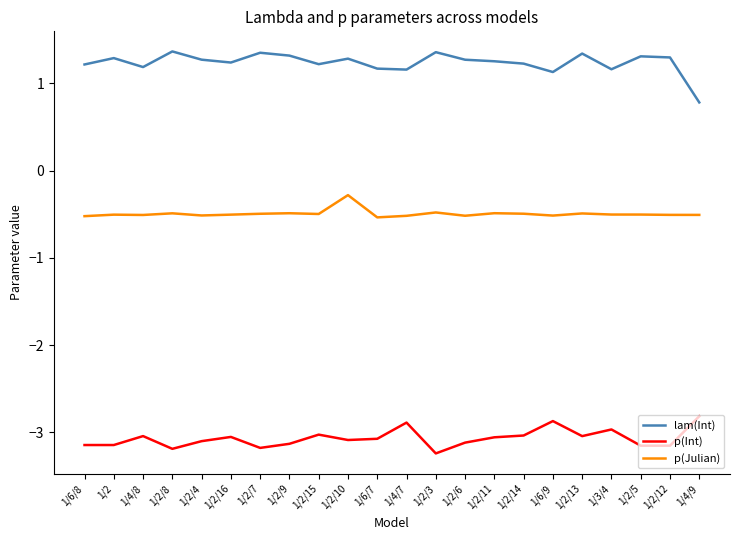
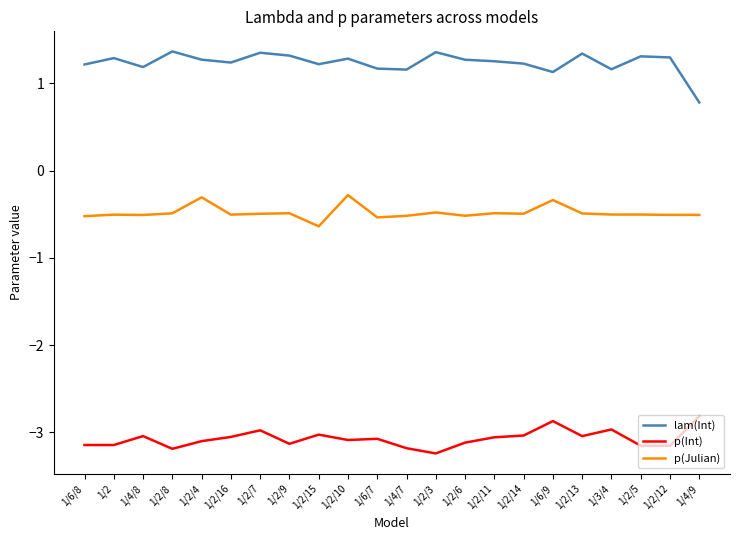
p(Julian), 1/2/4: -0.5 -> -0.3
p(Int), 1/2/7: -3.2 -> -3.0
p(Julian), 1/2/15: -0.5 -> -0.6
p(Int), 1/4/7: -2.9 -> -3.2
p(Julian), 1/6/9: -0.5 -> -0.3
